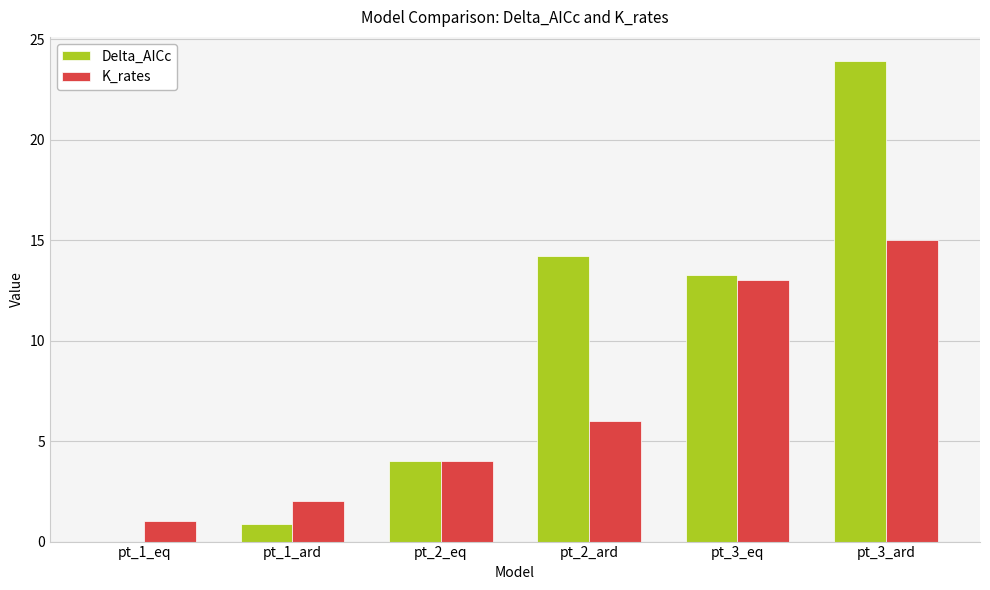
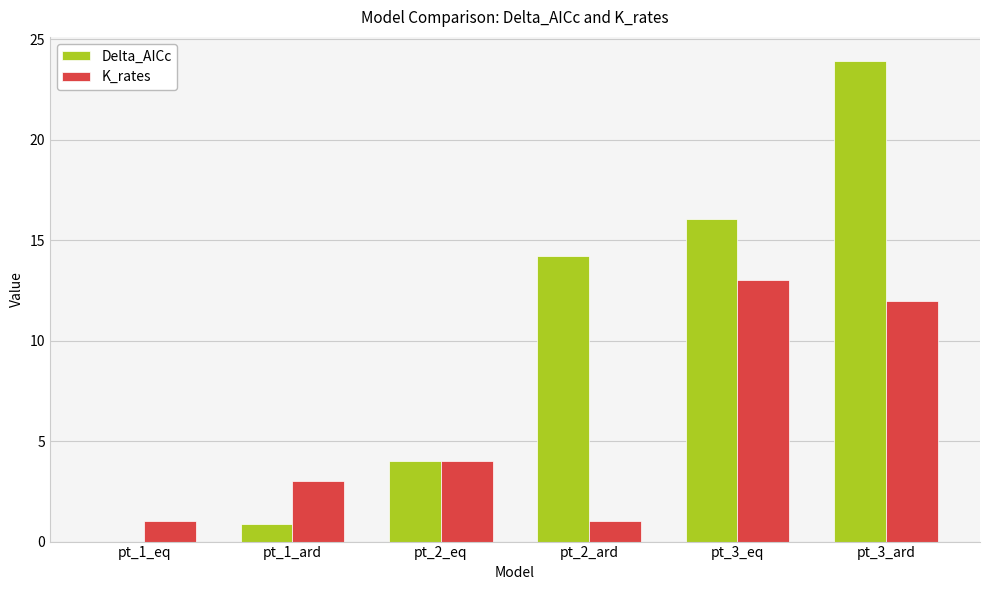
K_rates, pt_1_ard: 2 -> 3
K_rates, pt_2_ard: 6 -> 1
Delta_AICc, pt_3_eq: 13.3 -> 16.1
K_rates, pt_3_ard: 15 -> 12
